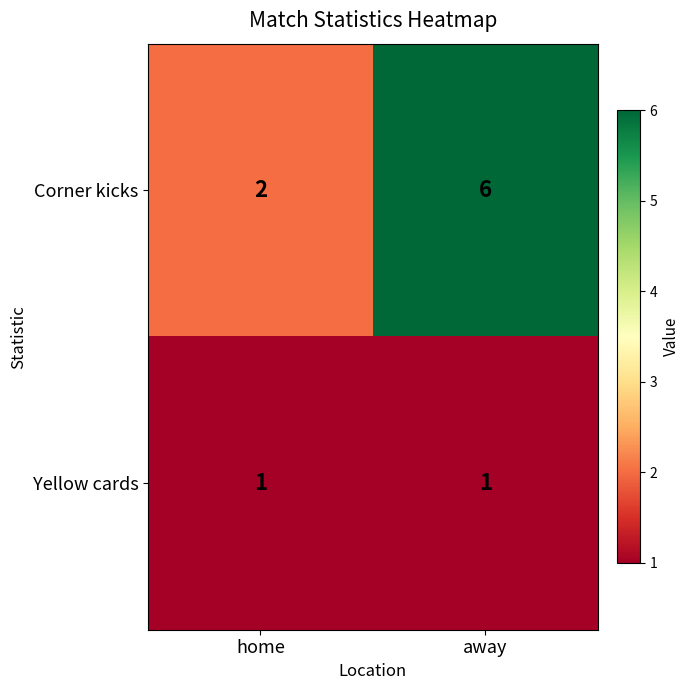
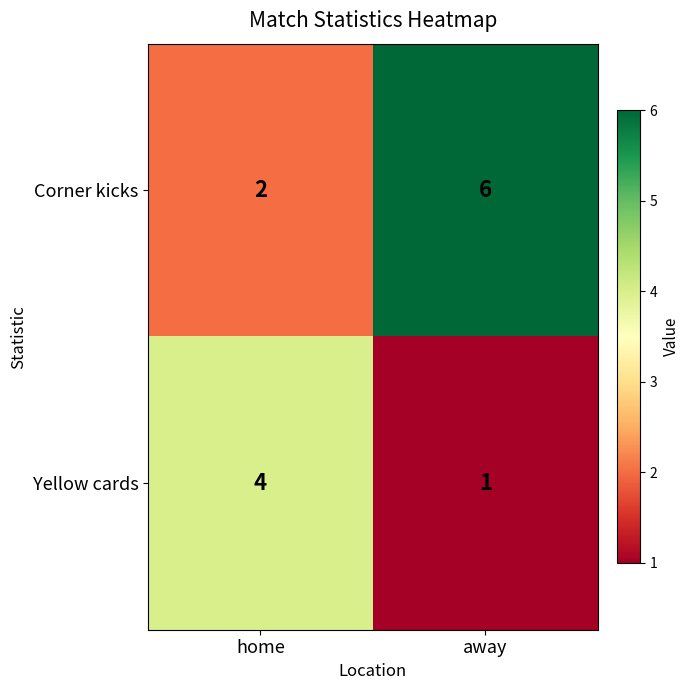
Yellow cards, home: 1 -> 4
